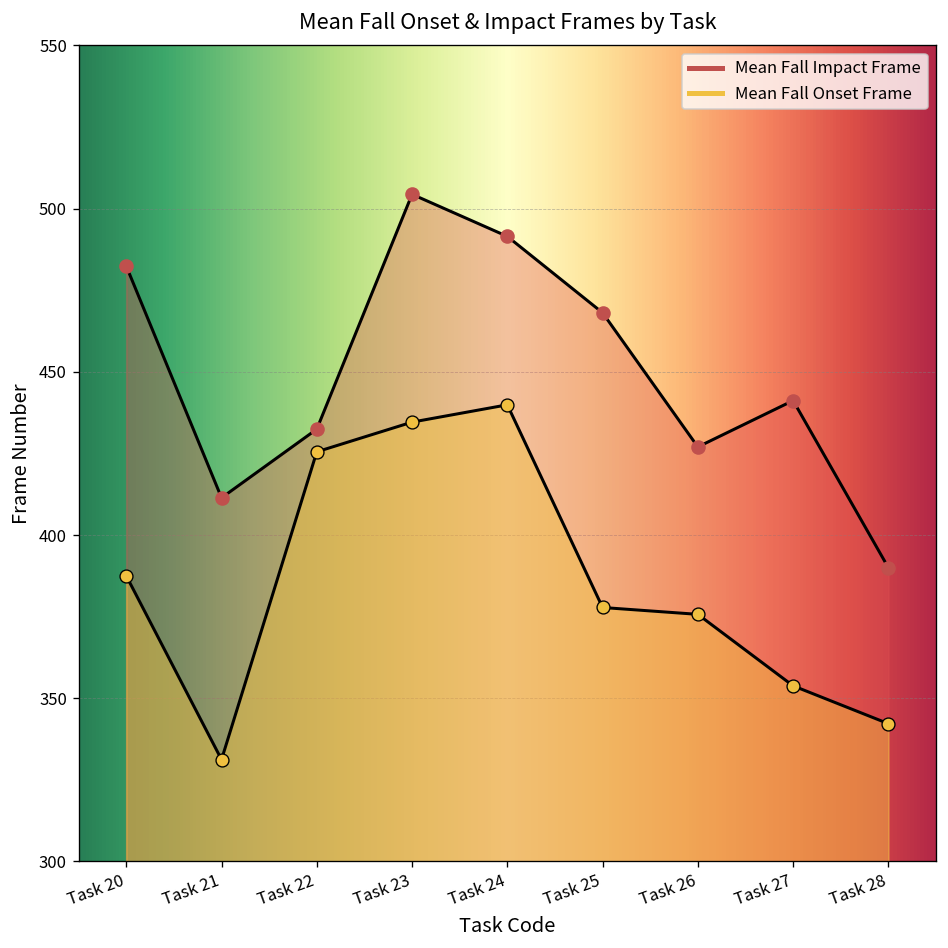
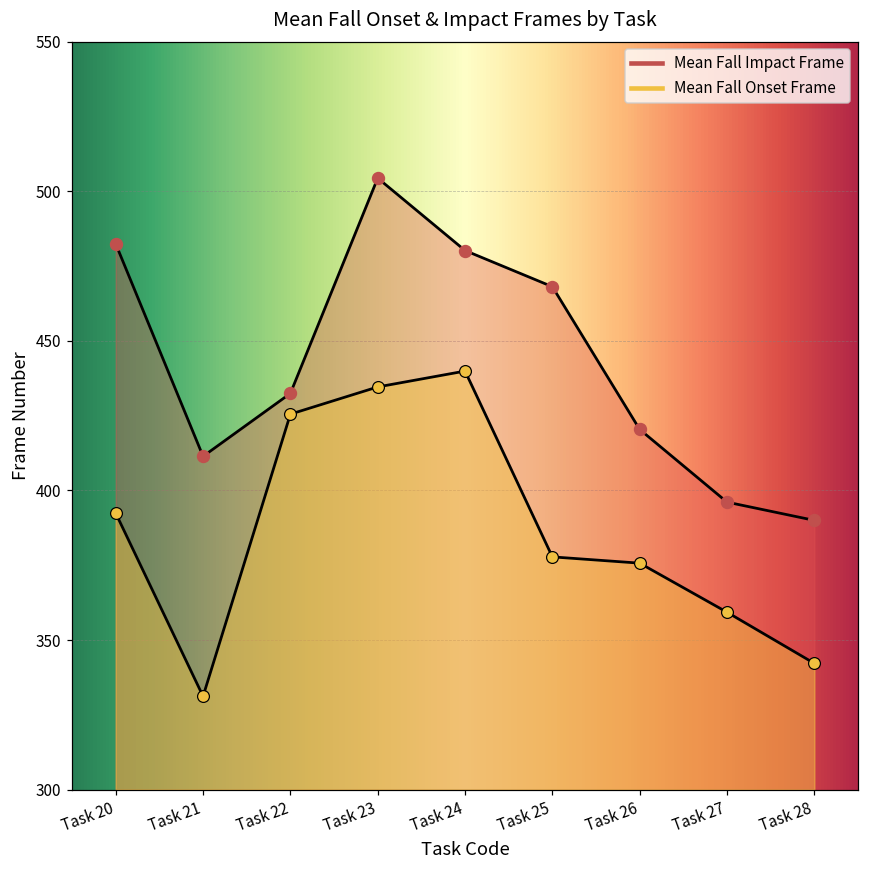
Mean Fall Onset Frame, Task 20: 388 -> 392
Mean Fall Impact Frame, Task 24: 492 -> 480
Mean Fall Impact Frame, Task 26: 427 -> 420
Mean Fall Impact Frame, Task 27: 441 -> 396
Mean Fall Onset Frame, Task 27: 354 -> 359
